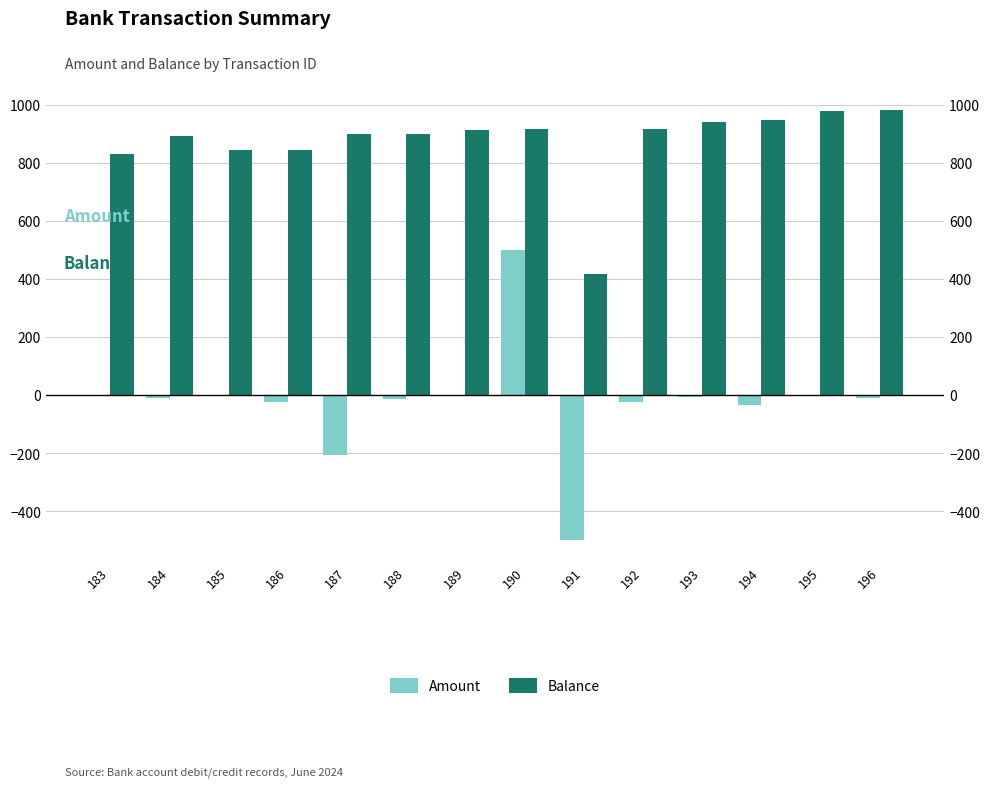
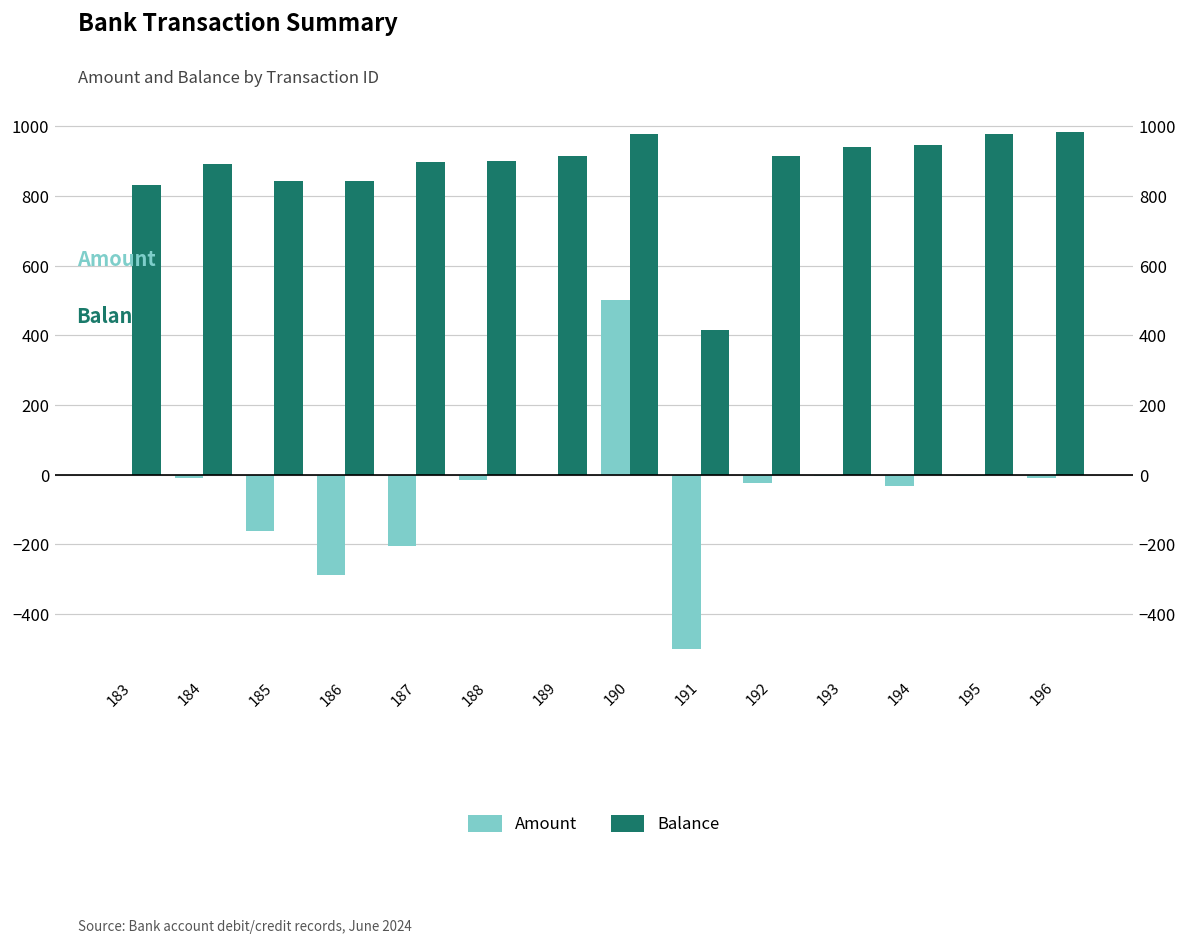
Amount, 185: 0 -> -160
Amount, 186: -20 -> -290
Balance, 190: 920 -> 980
